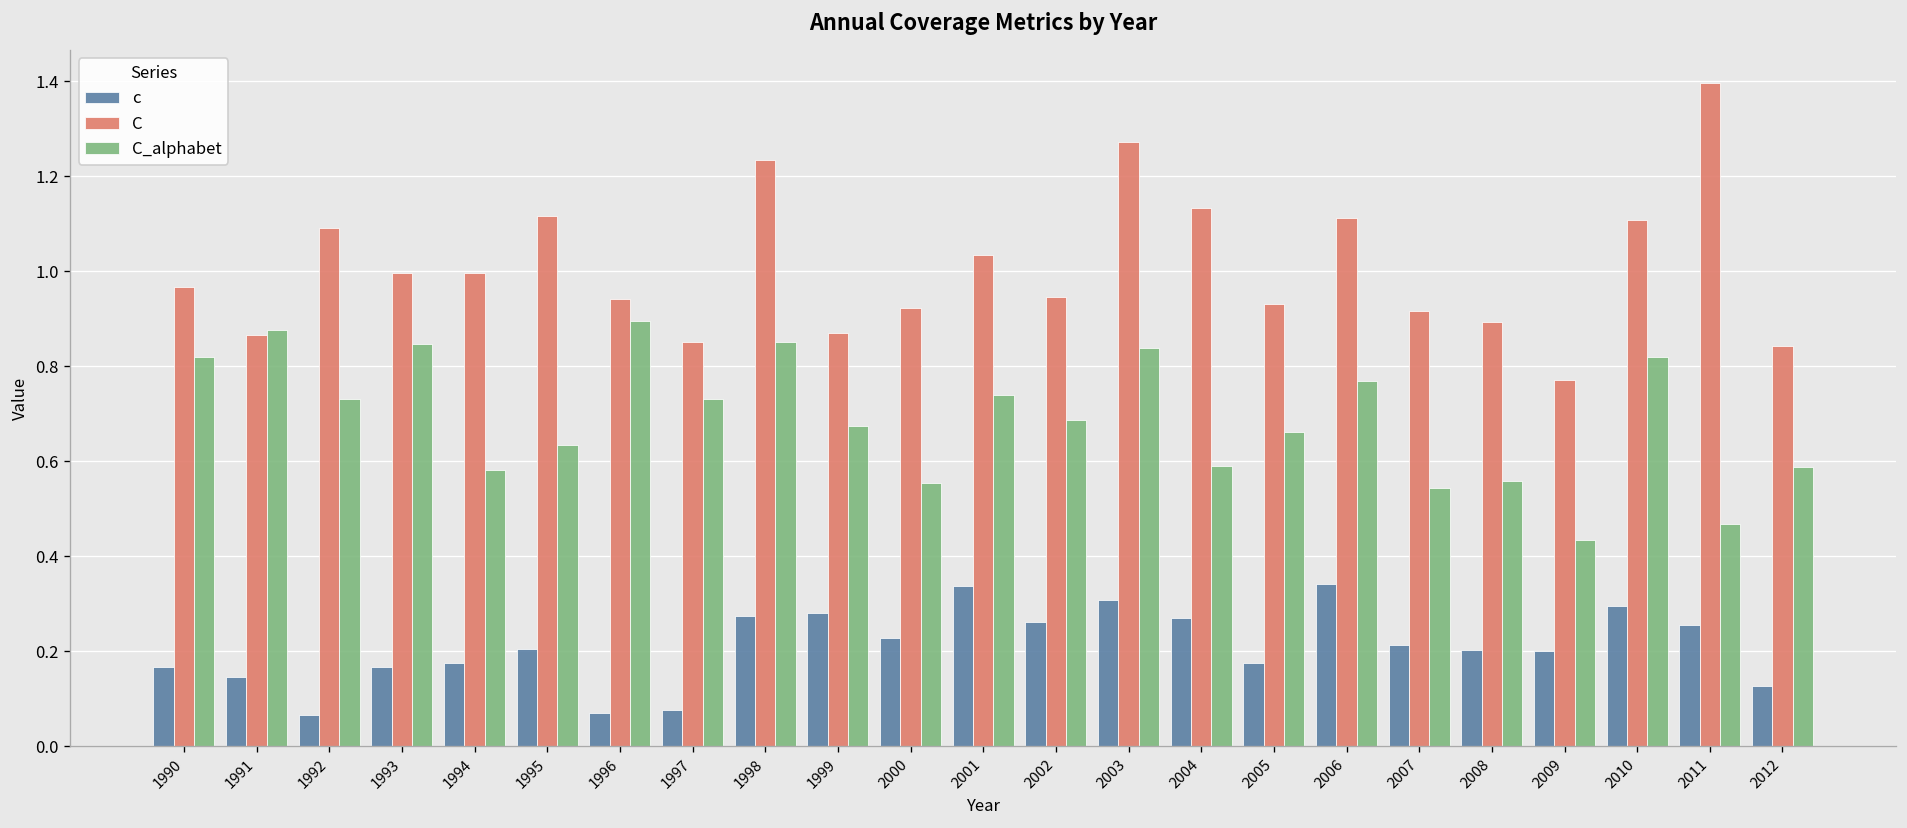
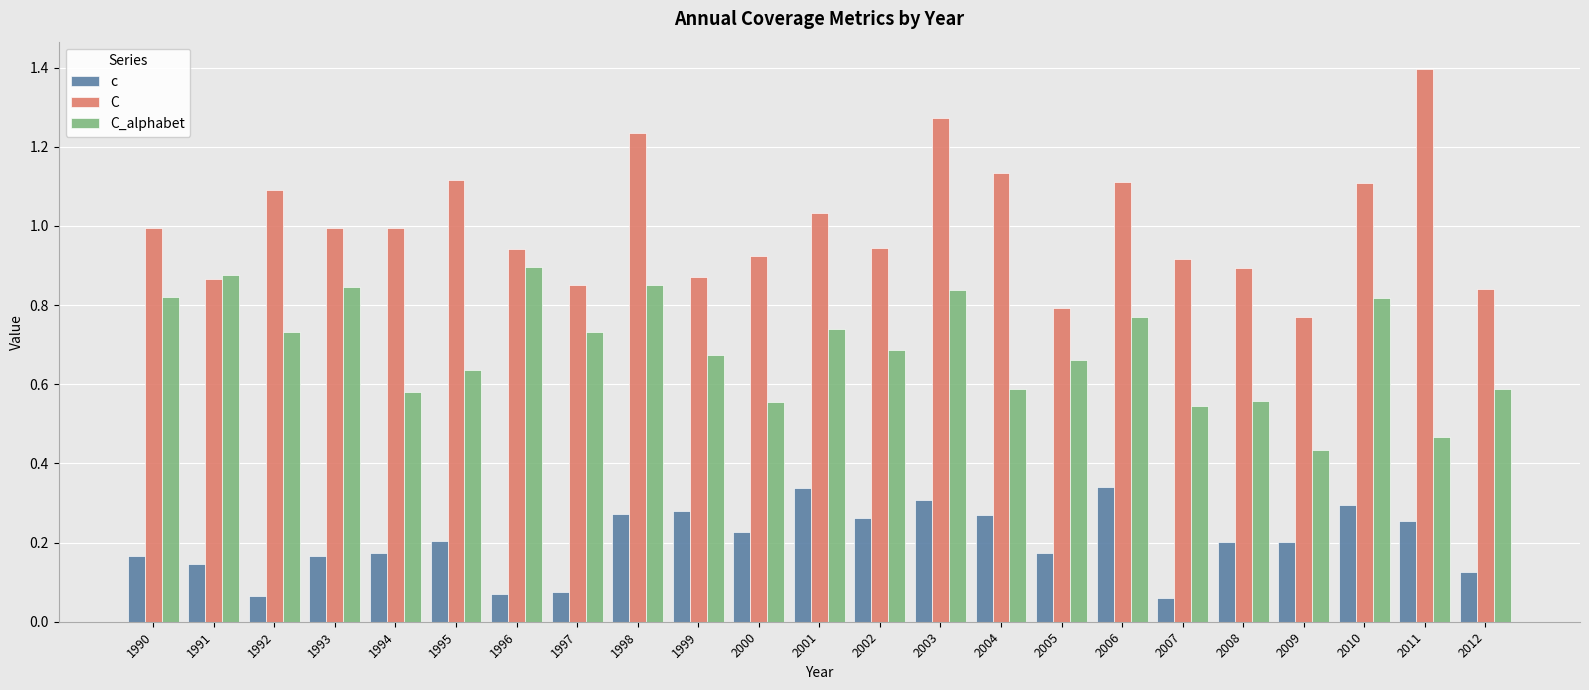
C, 1990: 0.97 -> 0.99
C, 2005: 0.93 -> 0.79
c, 2007: 0.21 -> 0.06
